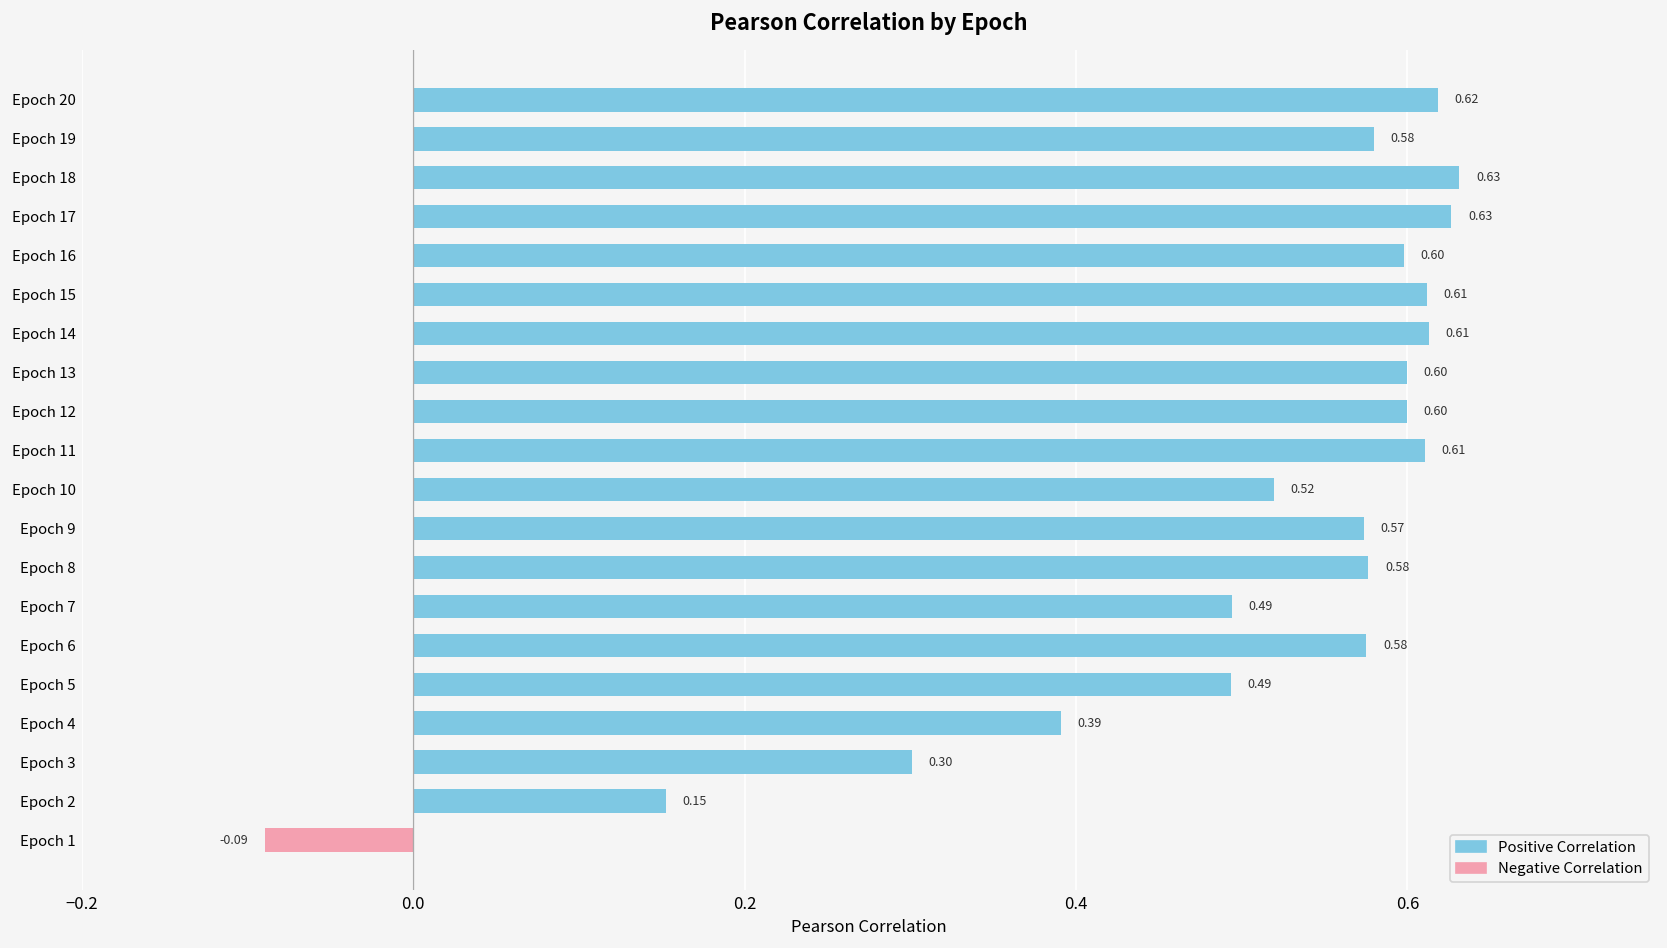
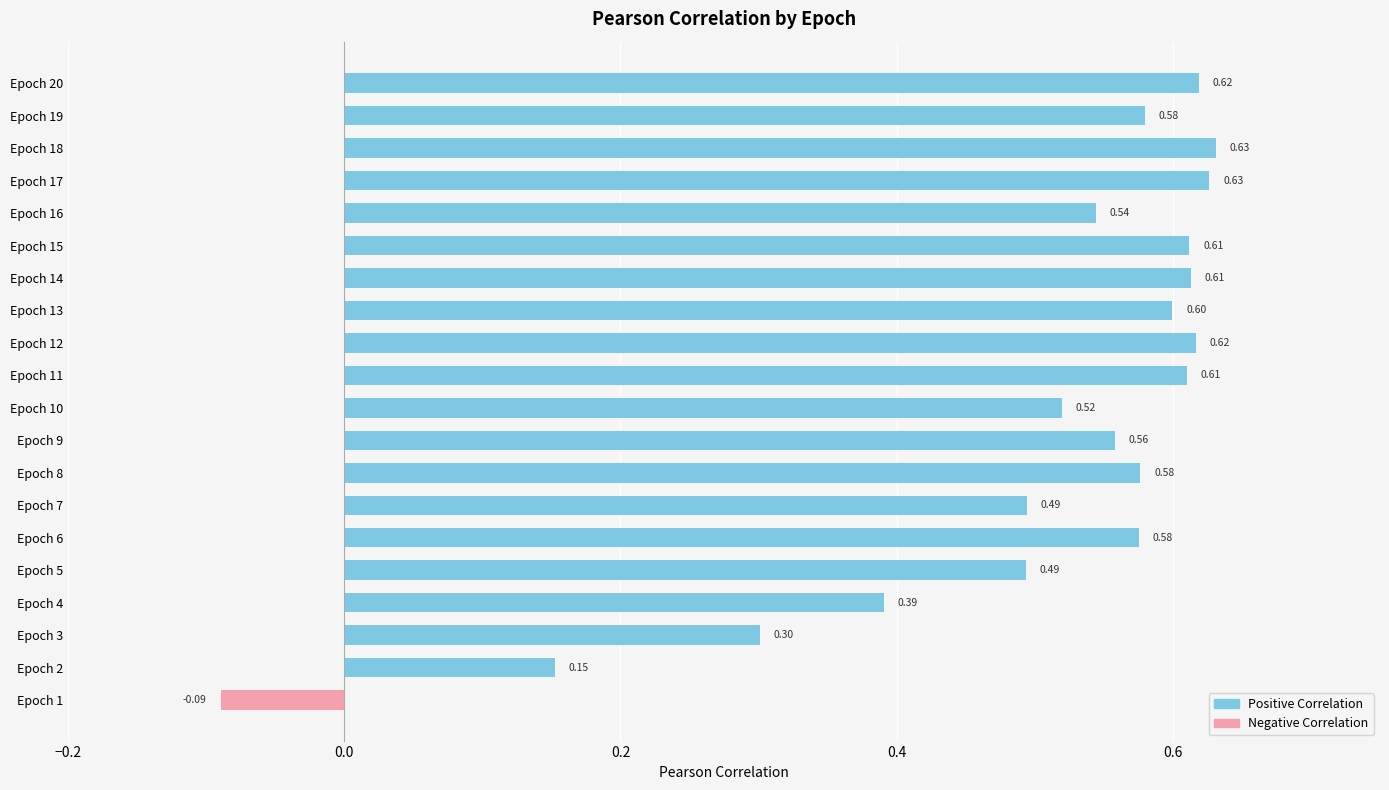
Epoch 16: 0.60 -> 0.54
Epoch 12: 0.60 -> 0.62
Epoch 9: 0.57 -> 0.56
